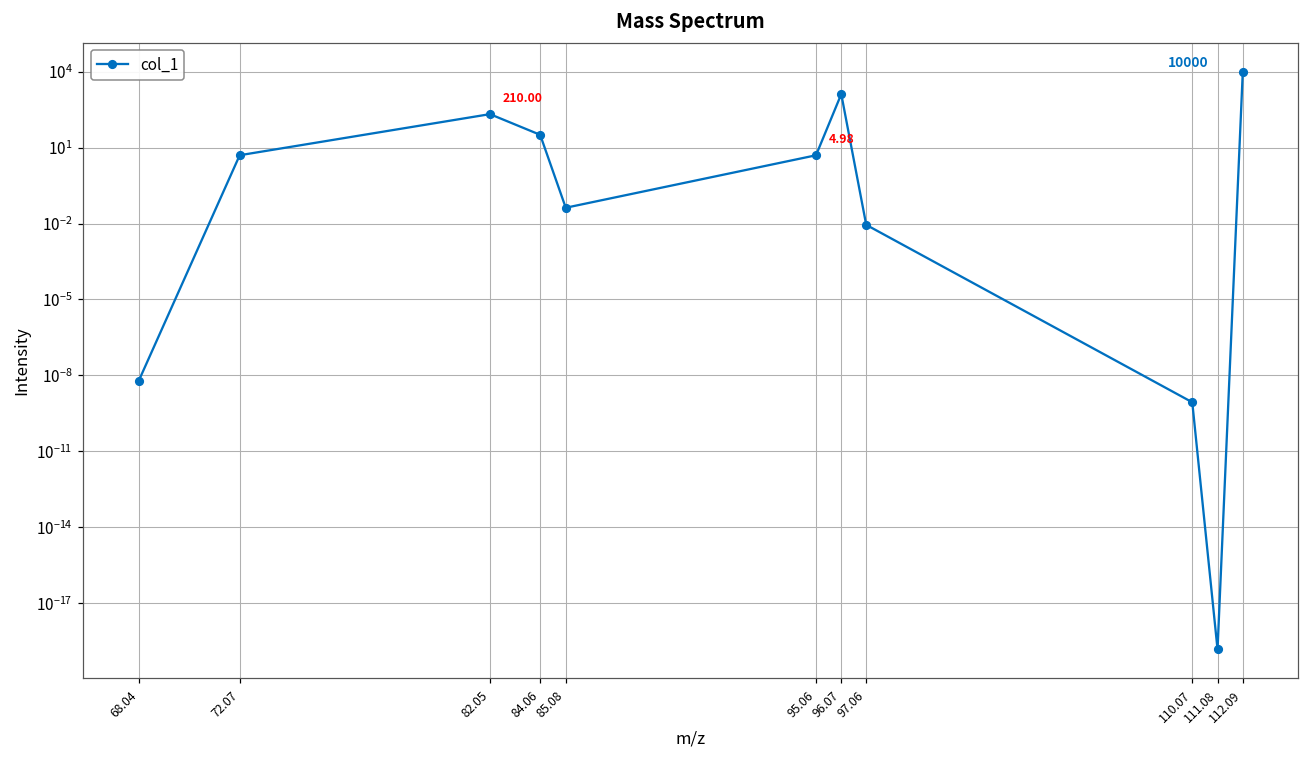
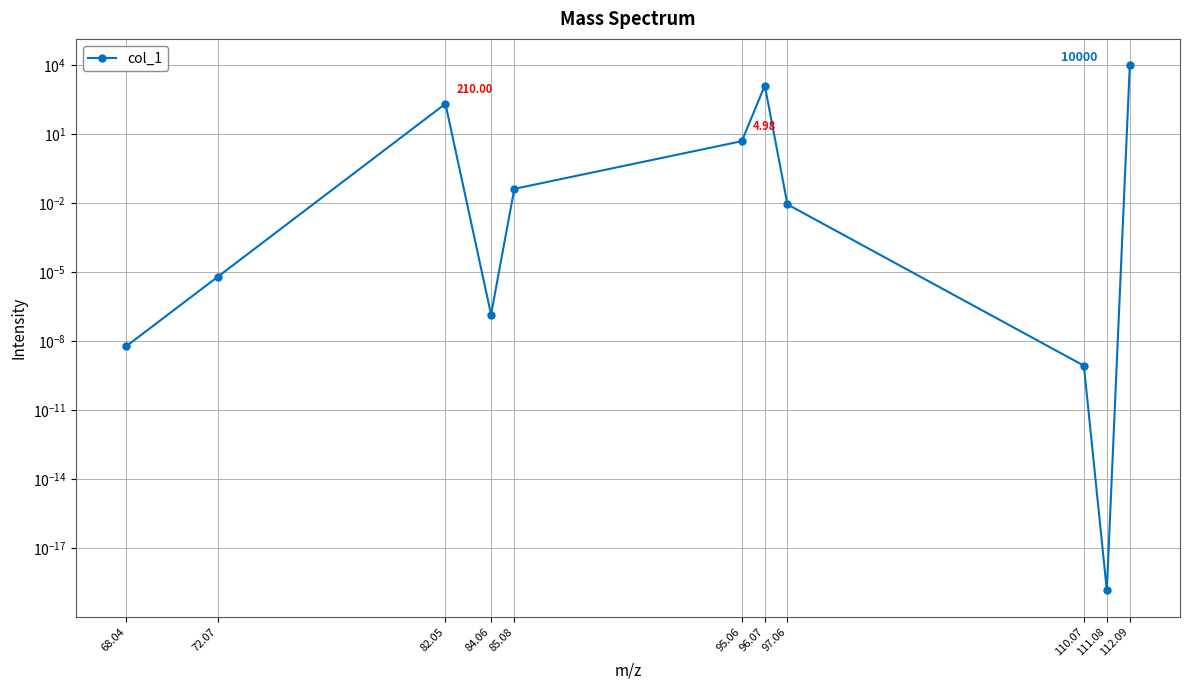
72.07: 5 -> 0
84.06: 30 -> 0
